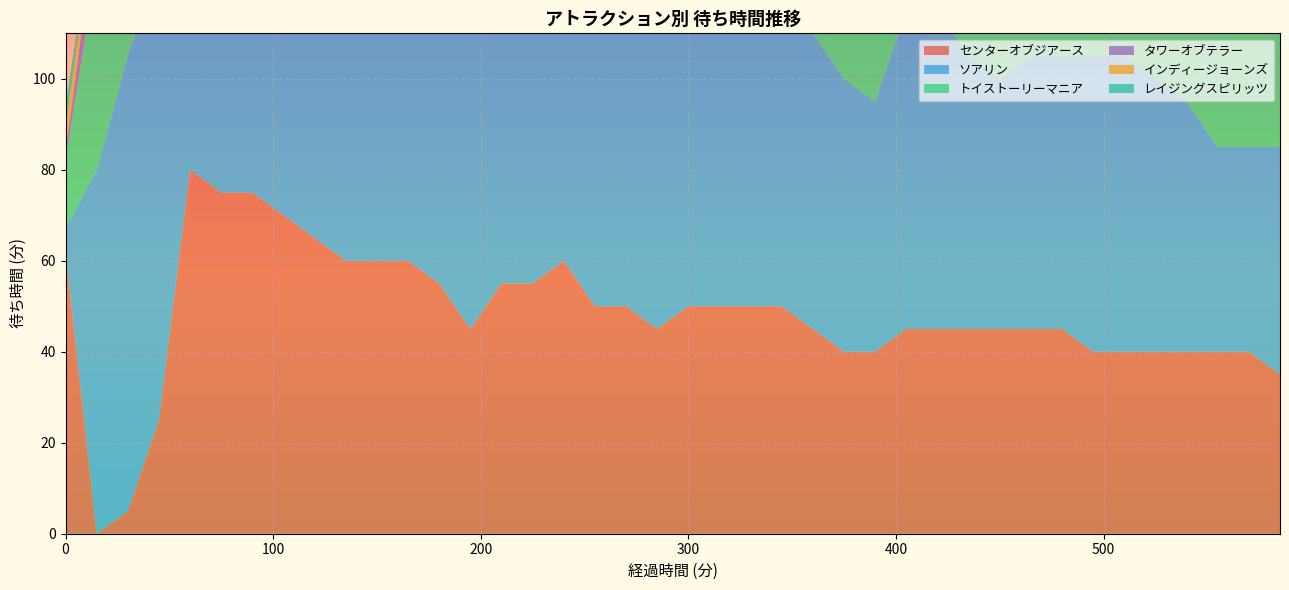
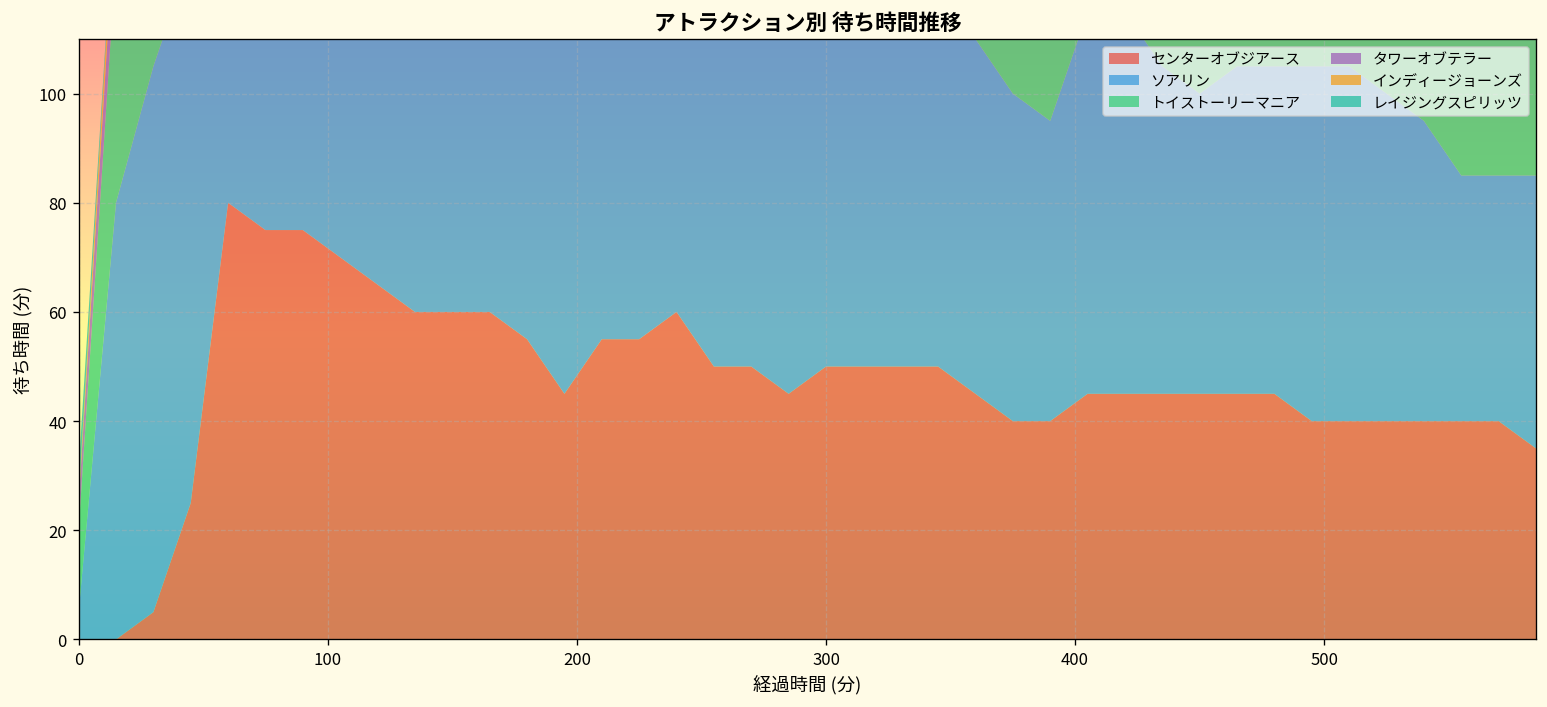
センターオブジアース, 0: 62 -> 0
タワーオブテラー, 0: 2 -> 5
インディージョーンズ, 0: 5 -> 1
